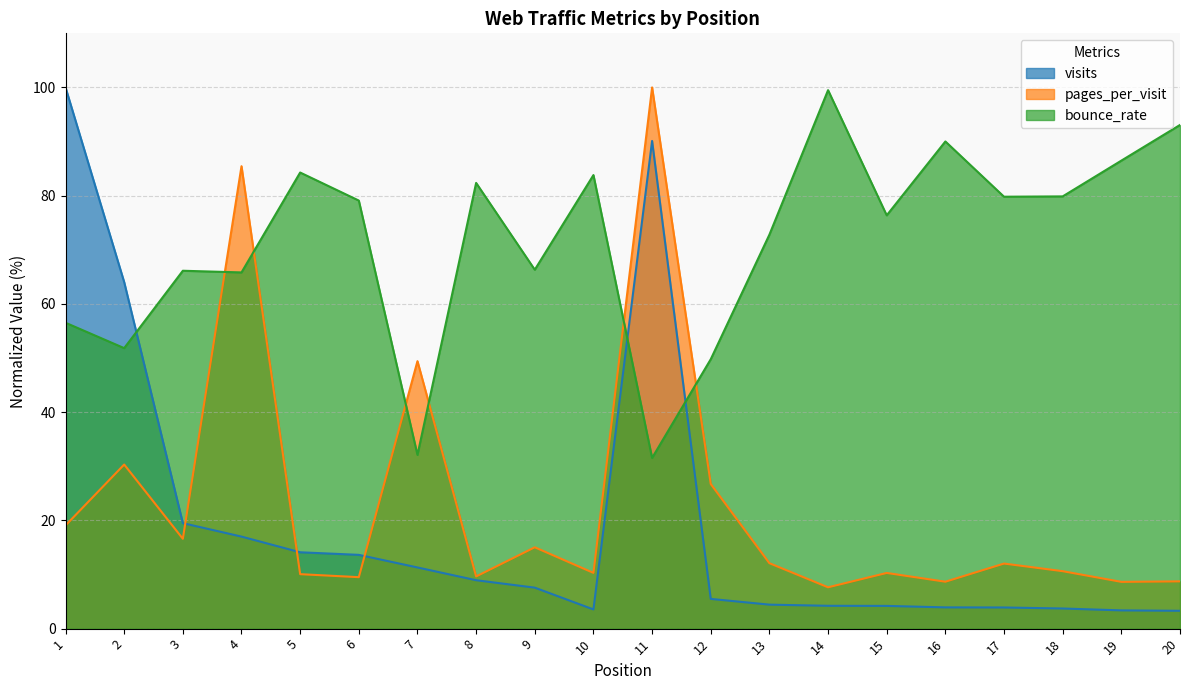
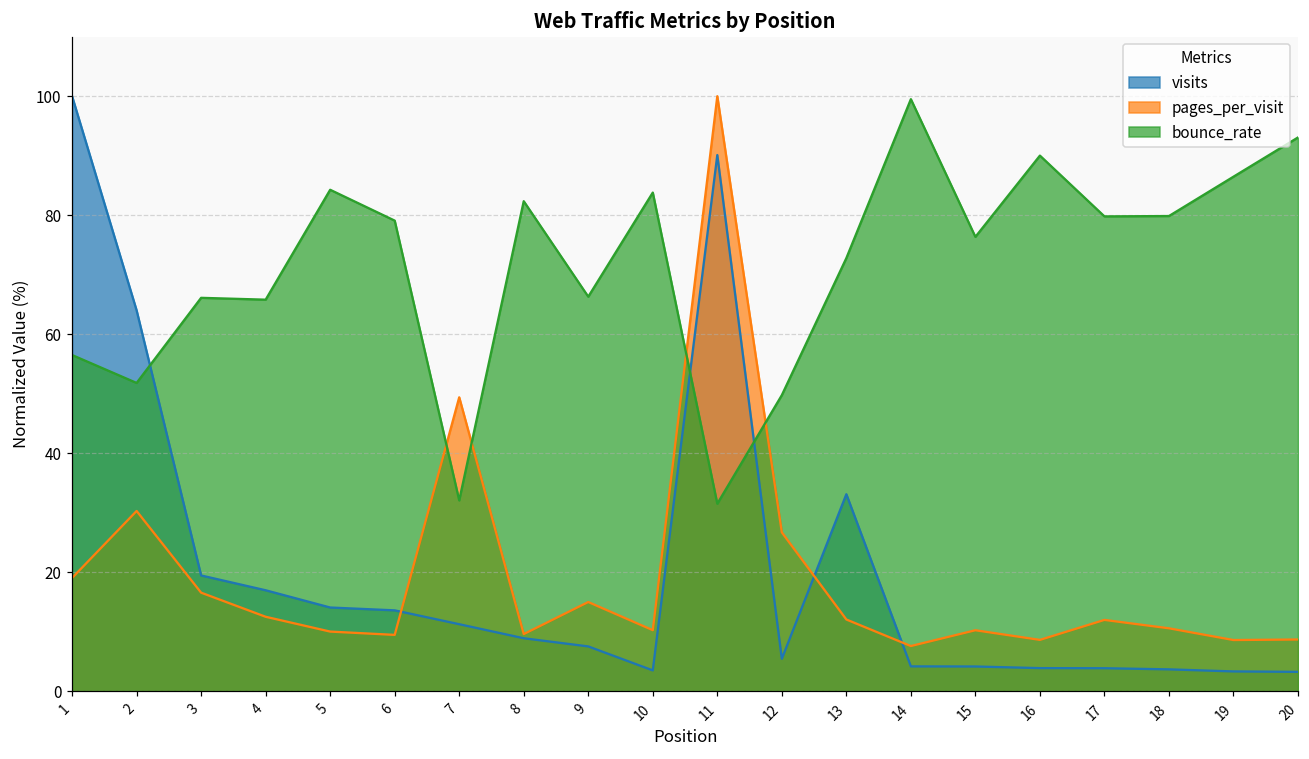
pages_per_visit, 4: 85 -> 13
visits, 13: 4 -> 33
